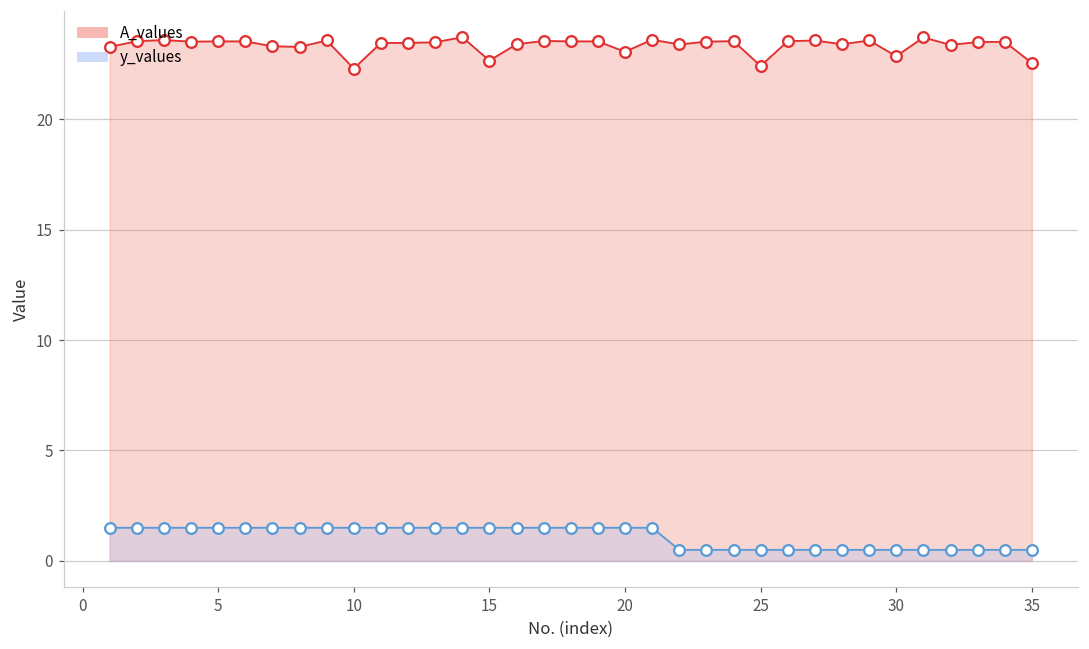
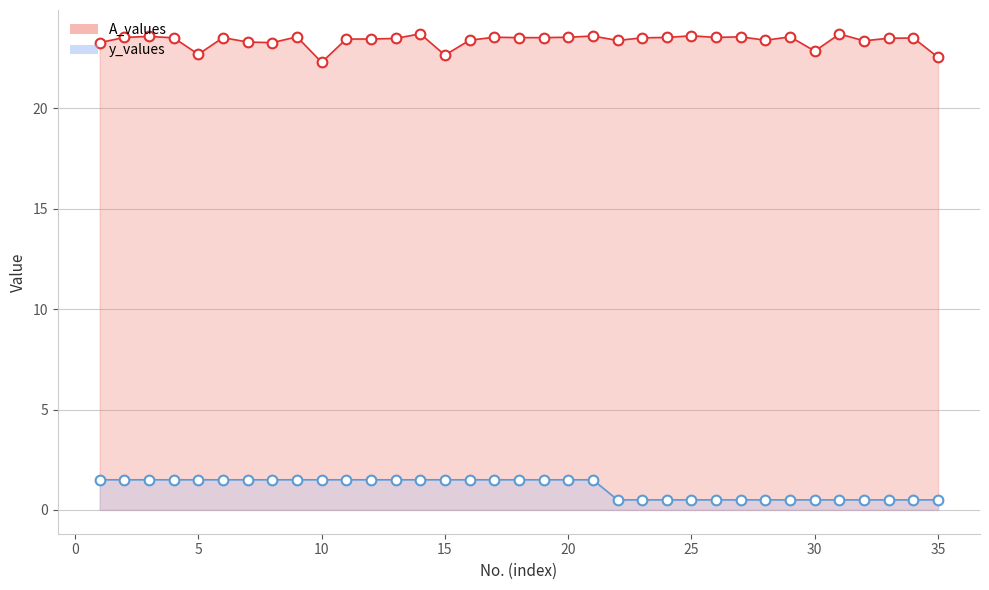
A_values, 5: 23.5 -> 22.7
A_values, 20: 23.1 -> 23.5
A_values, 25: 22.4 -> 23.6
